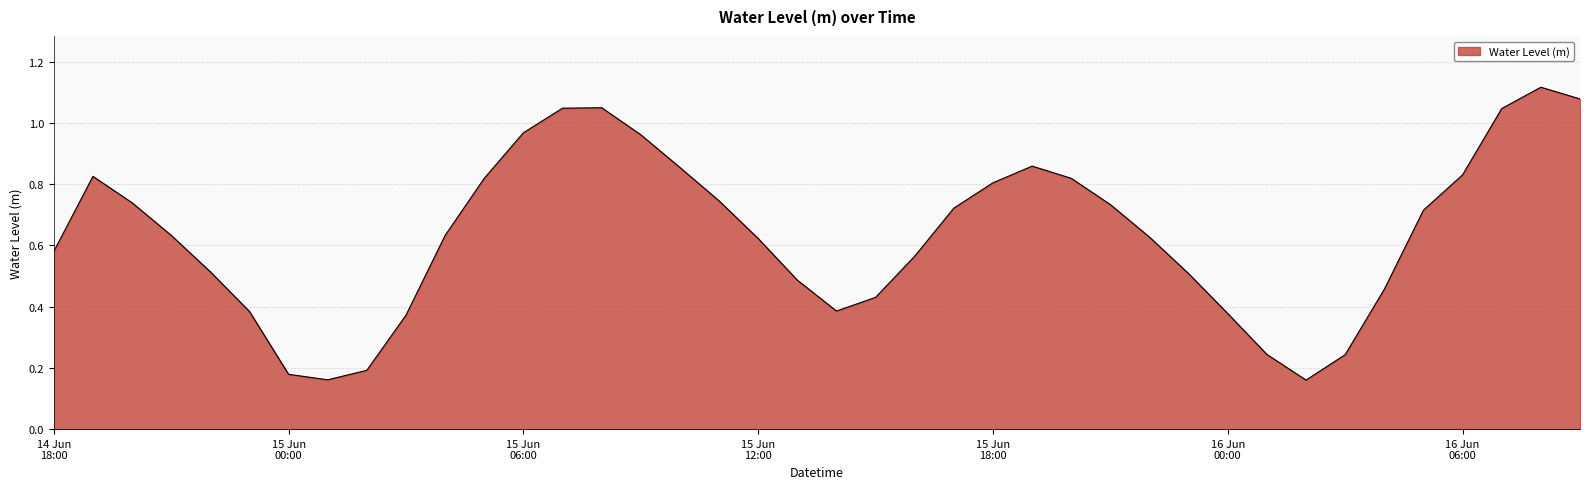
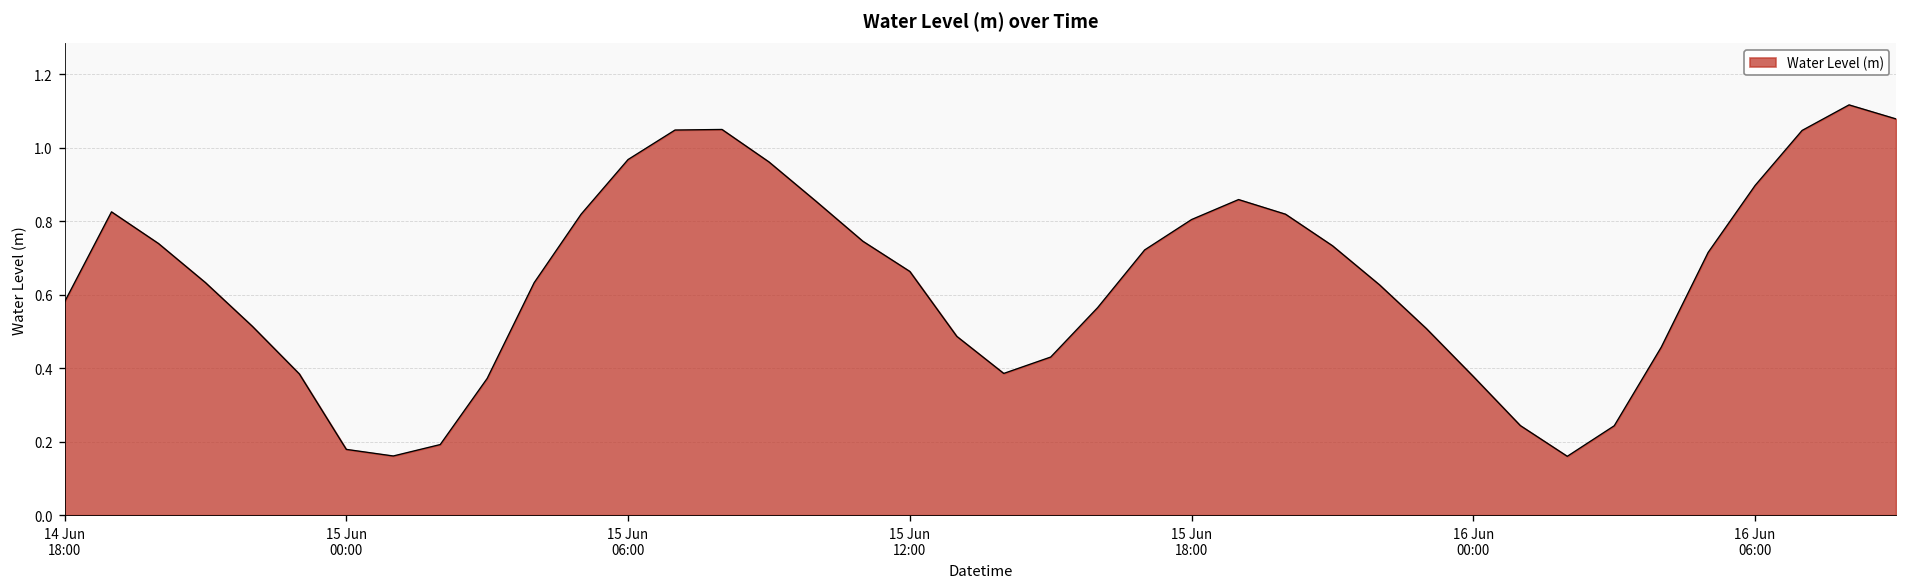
15 Jun 12:00: 0.62 -> 0.66
16 Jun 06:00: 0.83 -> 0.90
